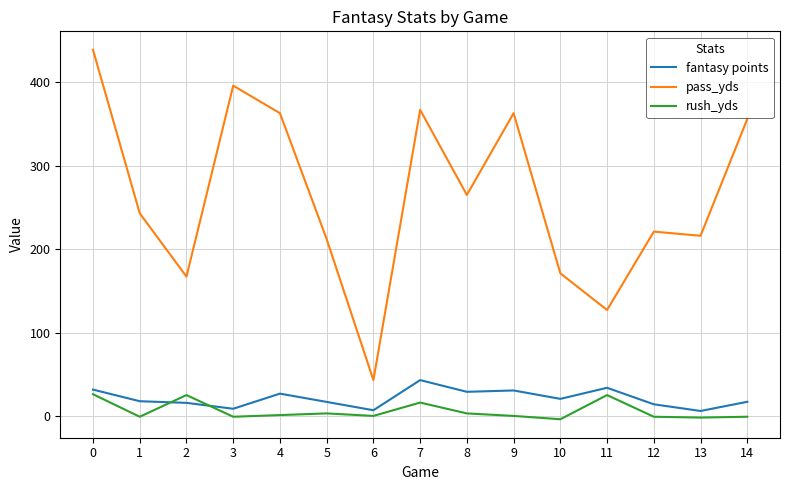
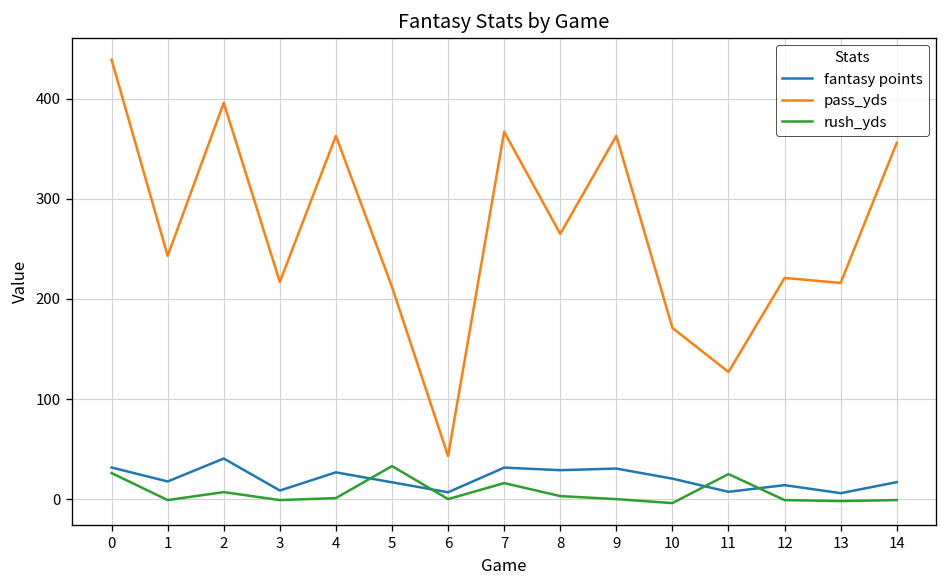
fantasy points, 2: 20 -> 40
pass_yds, 2: 170 -> 400
rush_yds, 2: 30 -> 10
pass_yds, 3: 400 -> 220
rush_yds, 5: 0 -> 30
fantasy points, 7: 40 -> 30
fantasy points, 11: 30 -> 10
